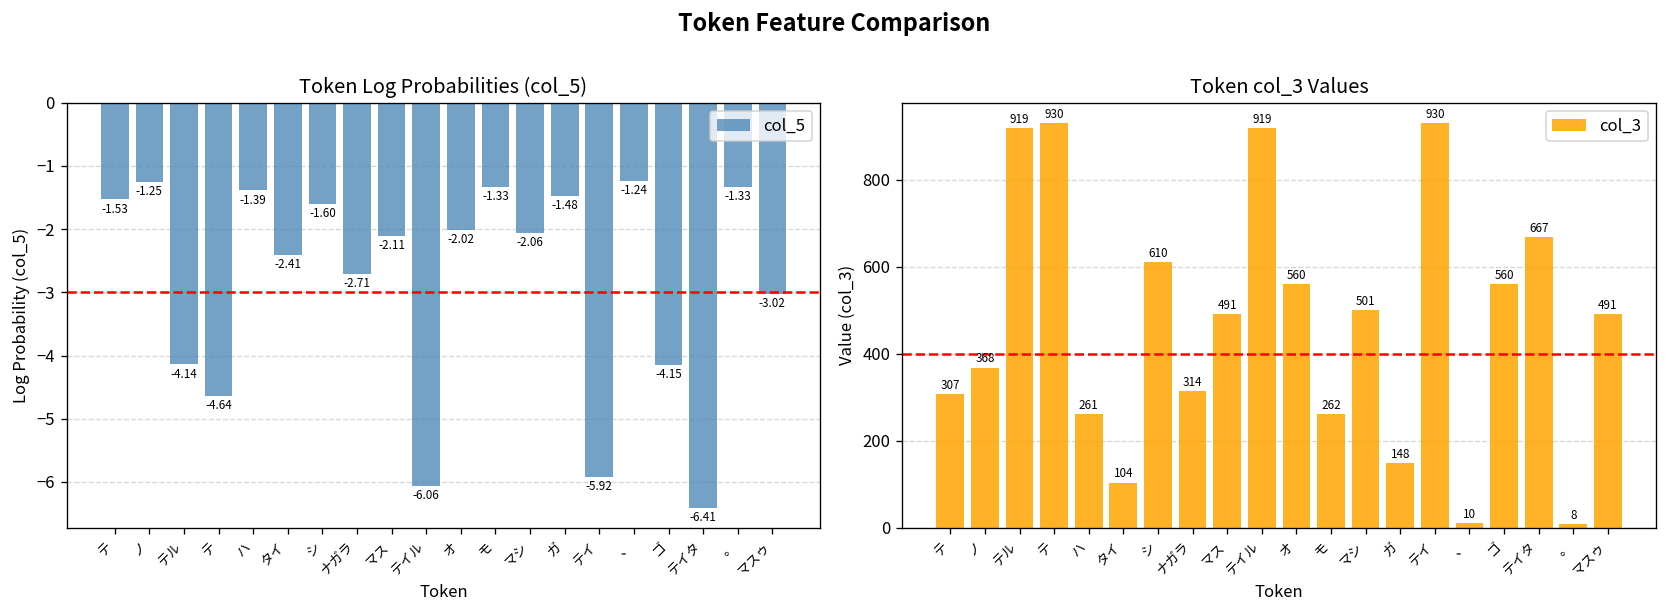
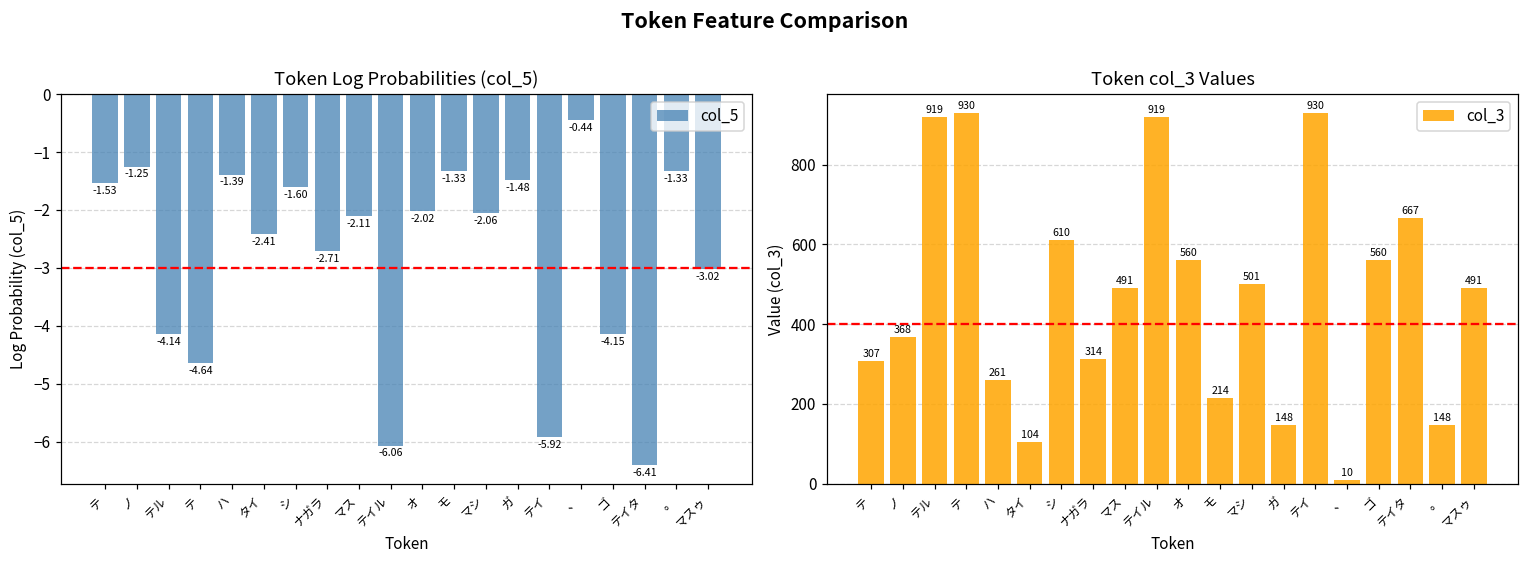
Token Log Probabilities (col_5), 、: -1.24 -> -0.44
Token col_3 Values, モ: 262 -> 214
Token col_3 Values, 。: 8 -> 148
